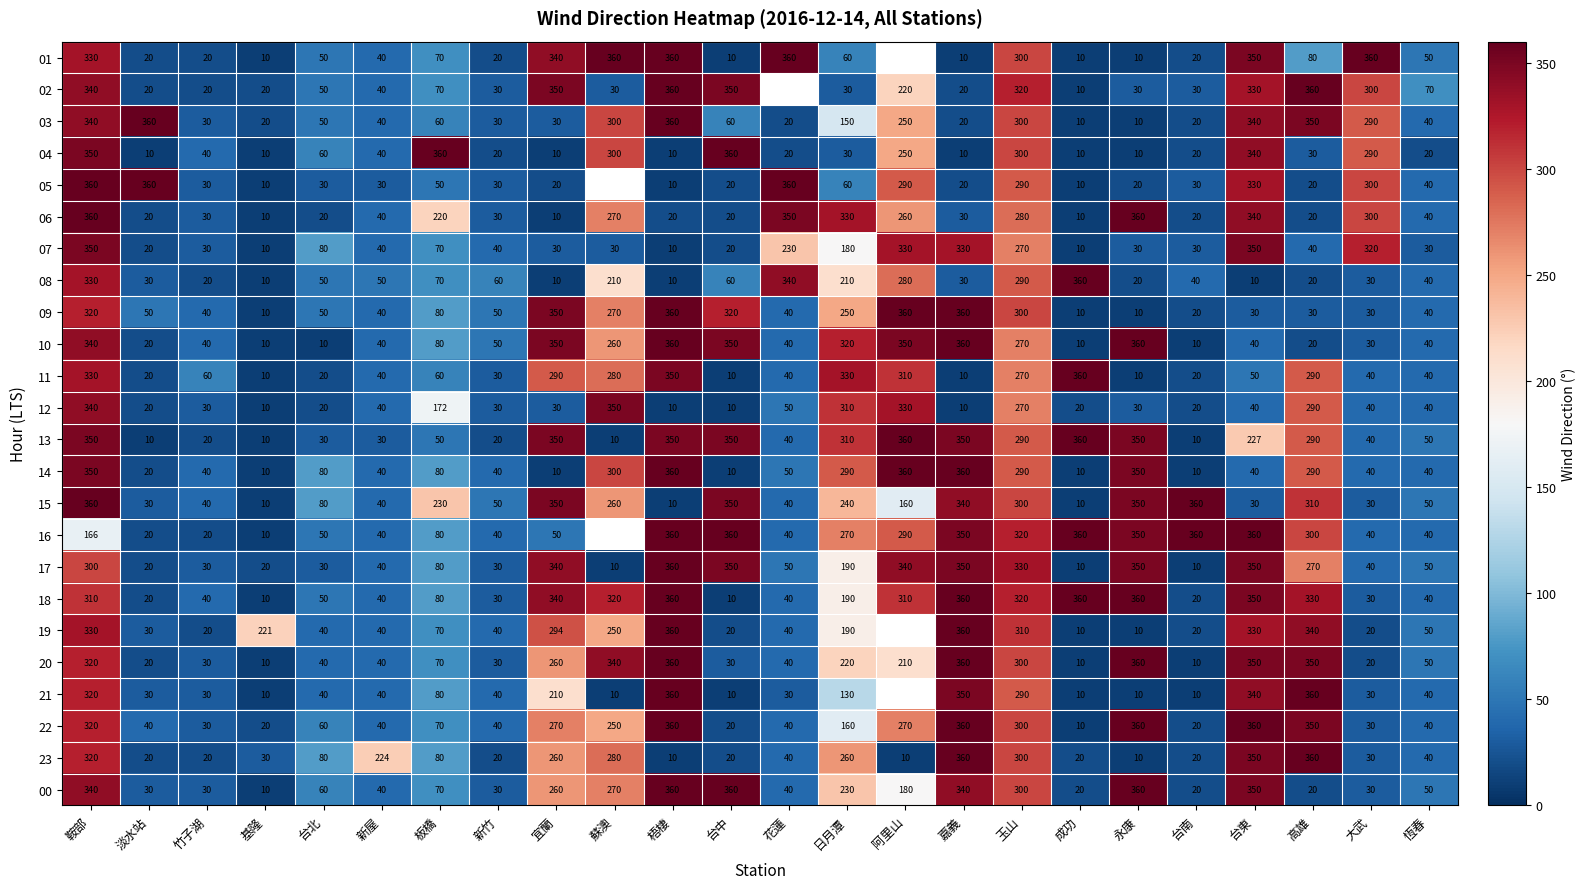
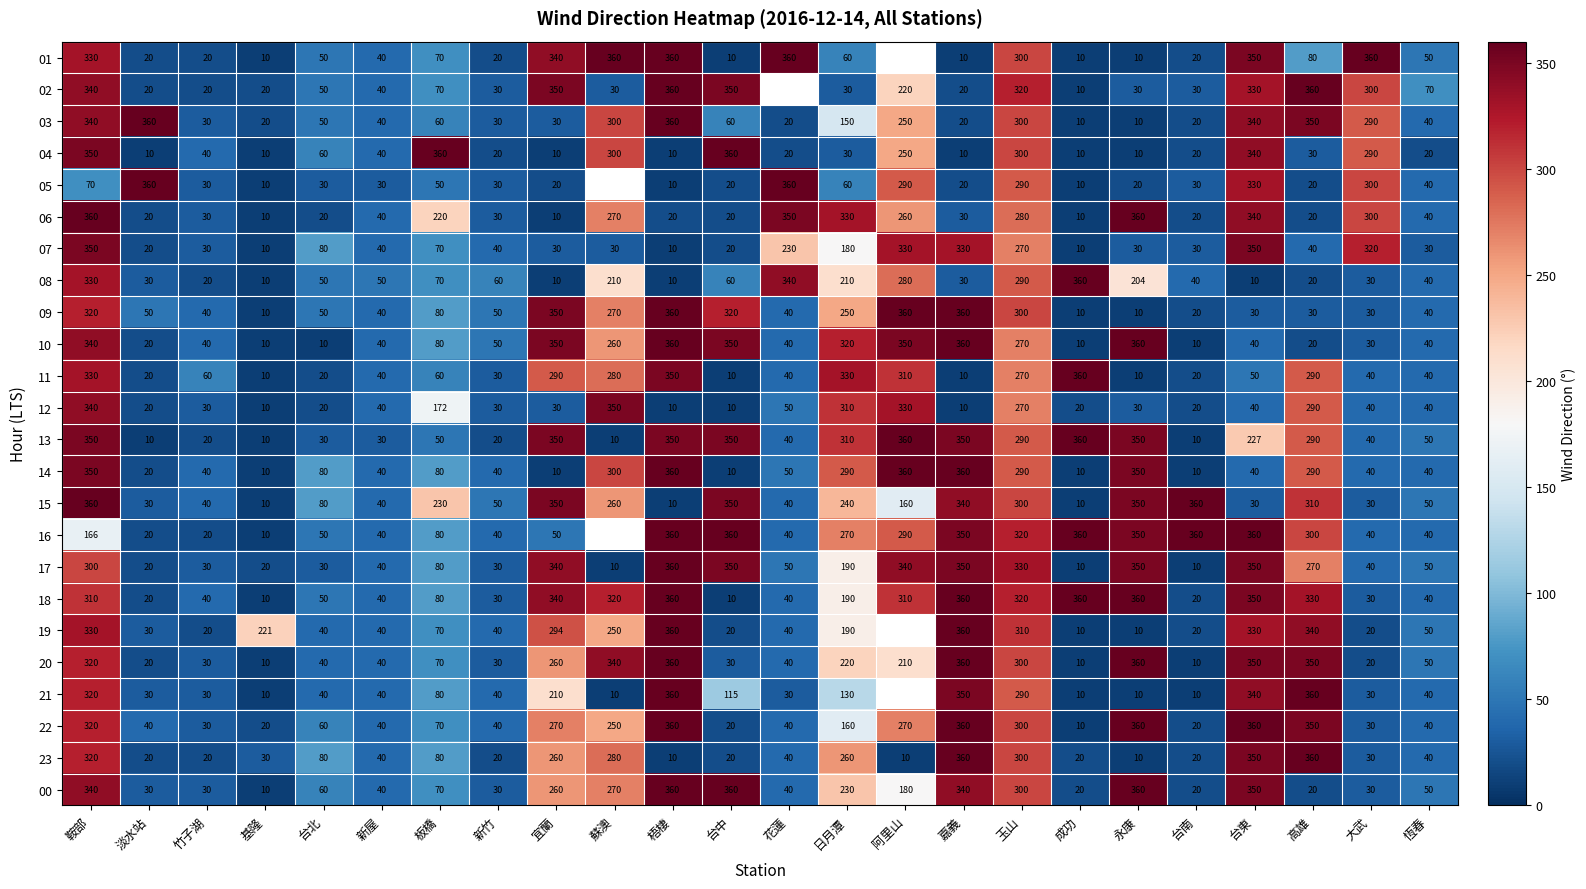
05, 鞍部: 360 -> 70
08, 永康: 20 -> 204
21, 台中: 10 -> 115
23, 新屋: 224 -> 40
